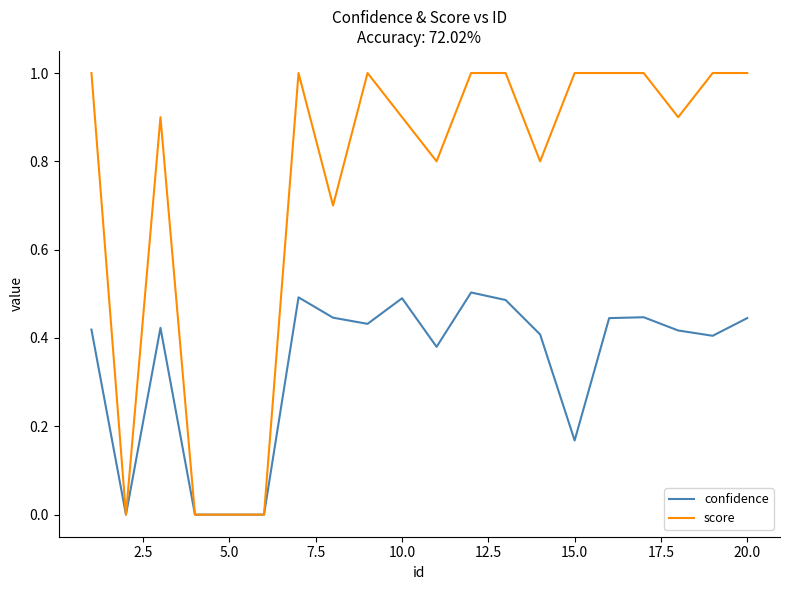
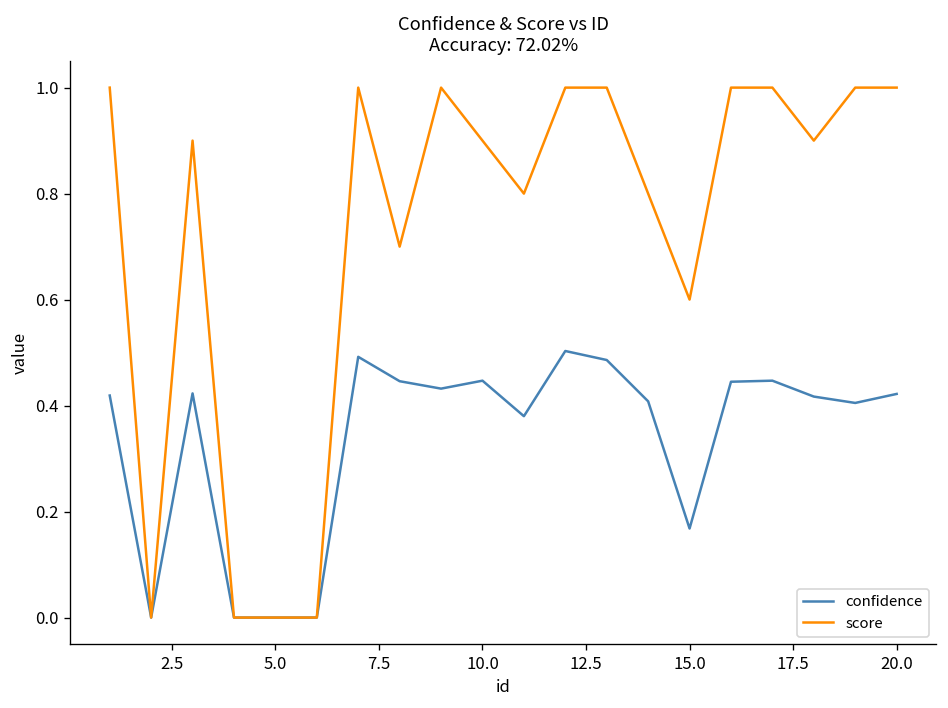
confidence, 10.0: 0.49 -> 0.45
score, 15.0: 1.0 -> 0.6
confidence, 20.0: 0.45 -> 0.42
